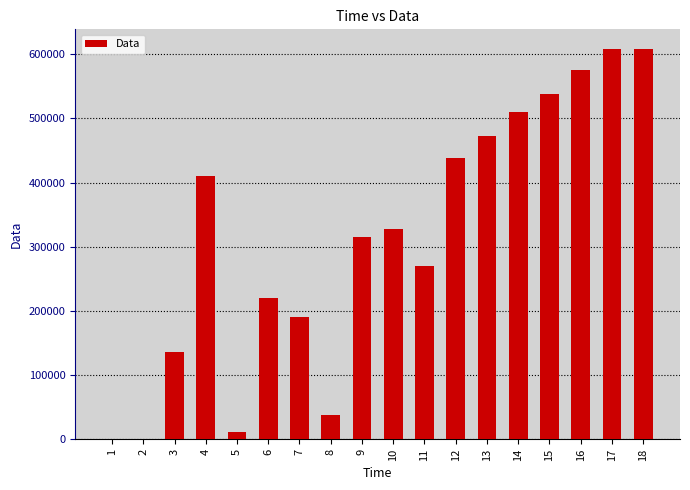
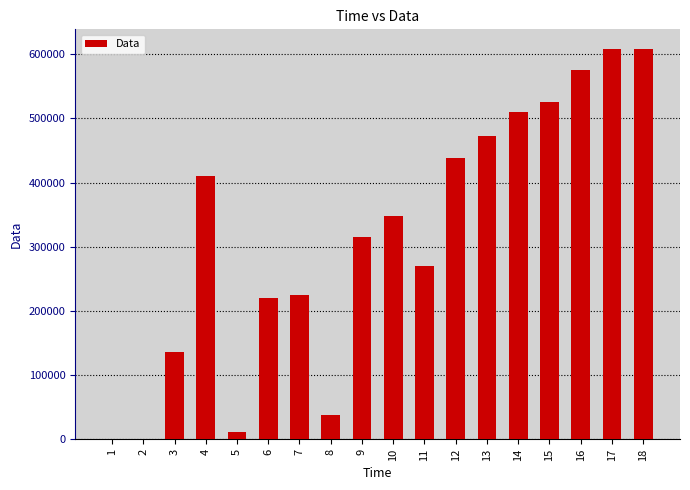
7: 190000 -> 230000
10: 330000 -> 350000
15: 540000 -> 530000
